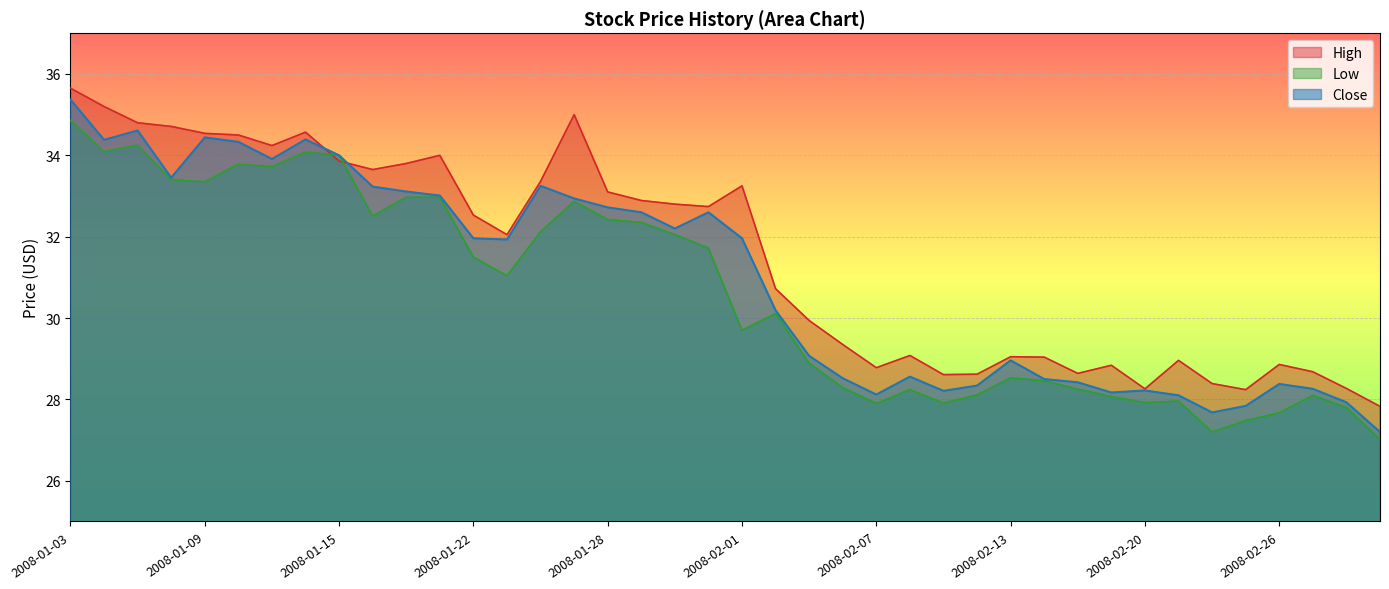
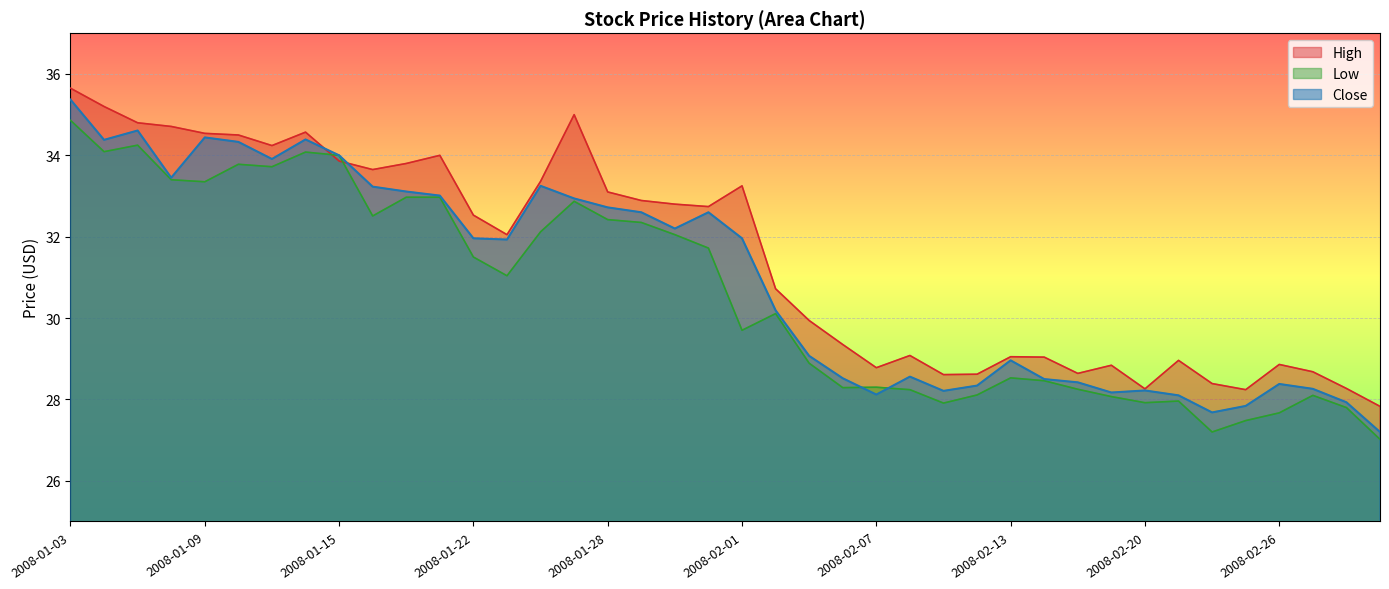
Low, 2008-02-07: 27.9 -> 28.3
